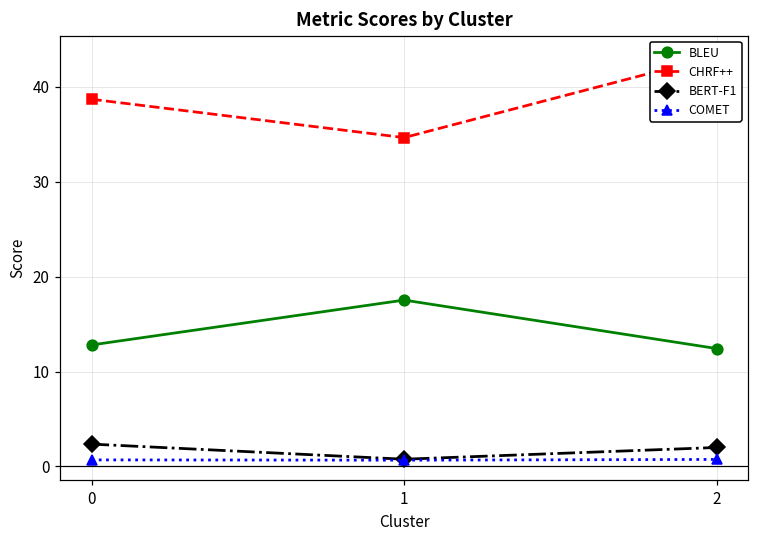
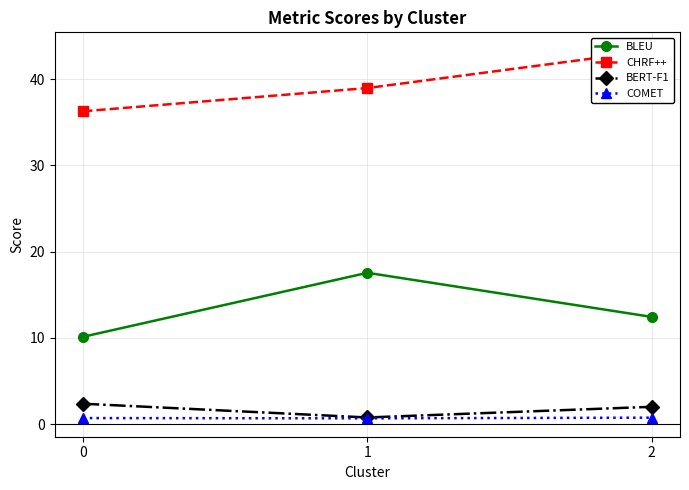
BLEU, 0: 13 -> 10
CHRF++, 0: 39 -> 36
CHRF++, 1: 35 -> 39
